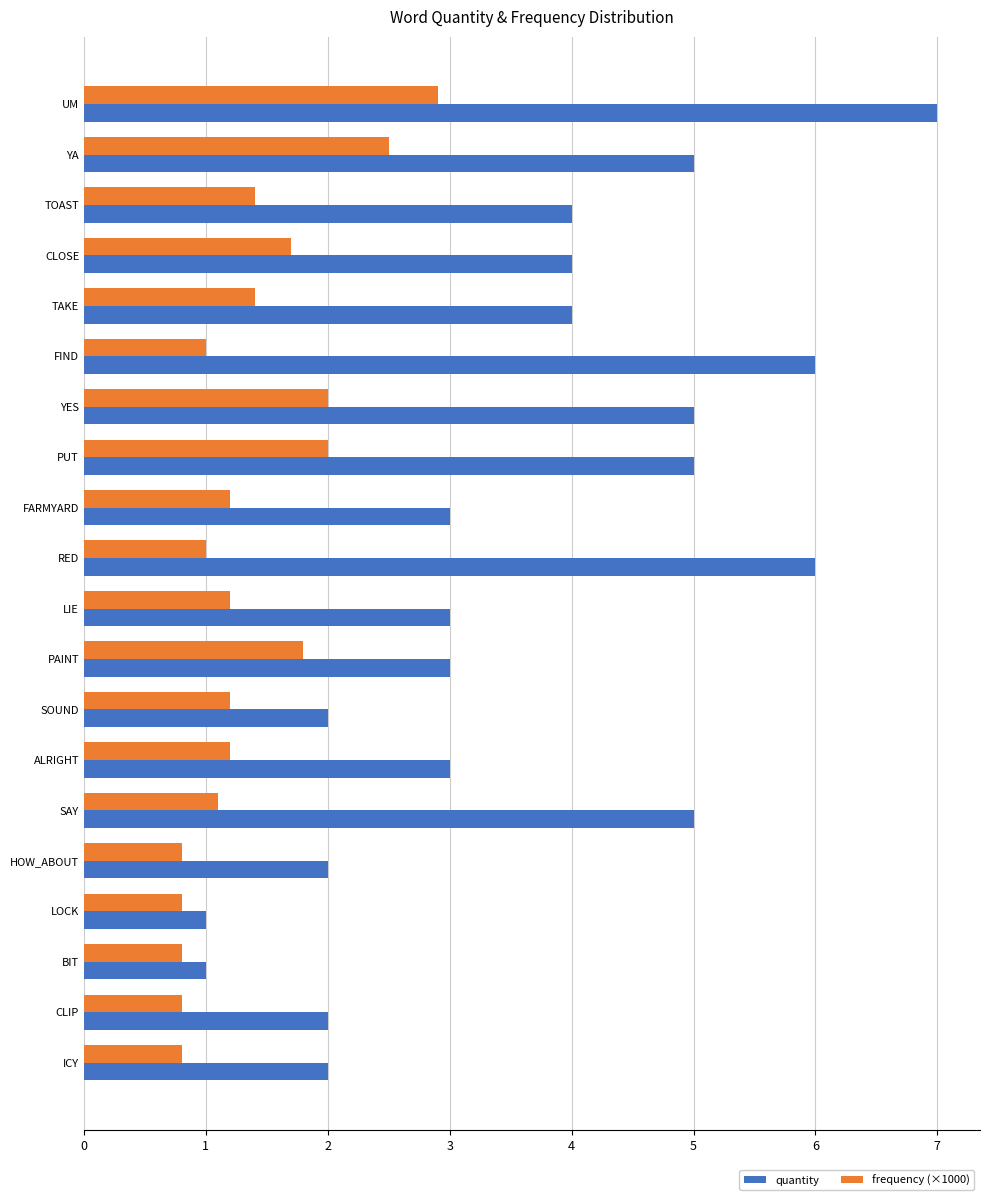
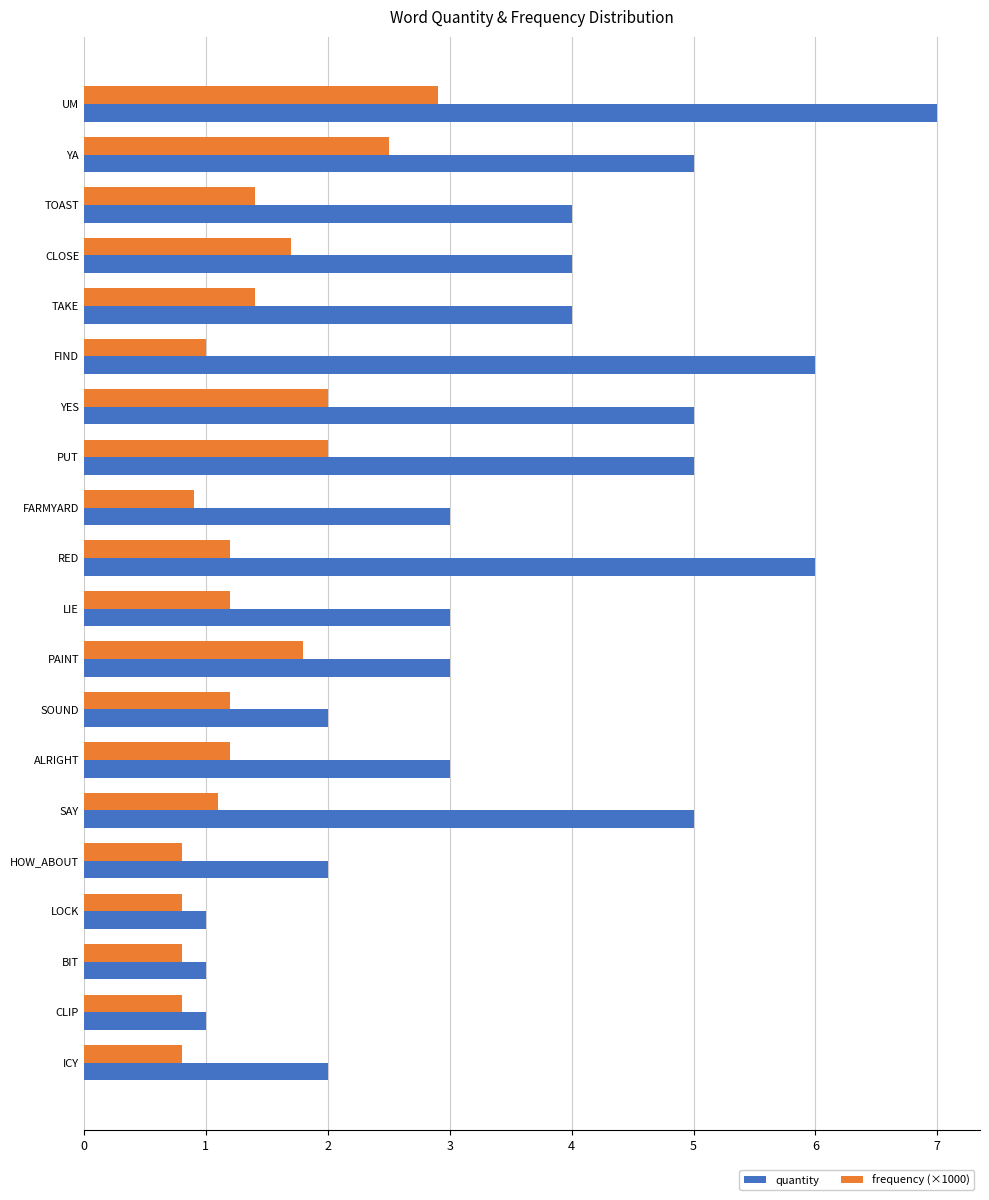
frequency (×1000), FARMYARD: 1.20 -> 0.90
frequency (×1000), RED: 1.00 -> 1.20
quantity, CLIP: 2 -> 1
